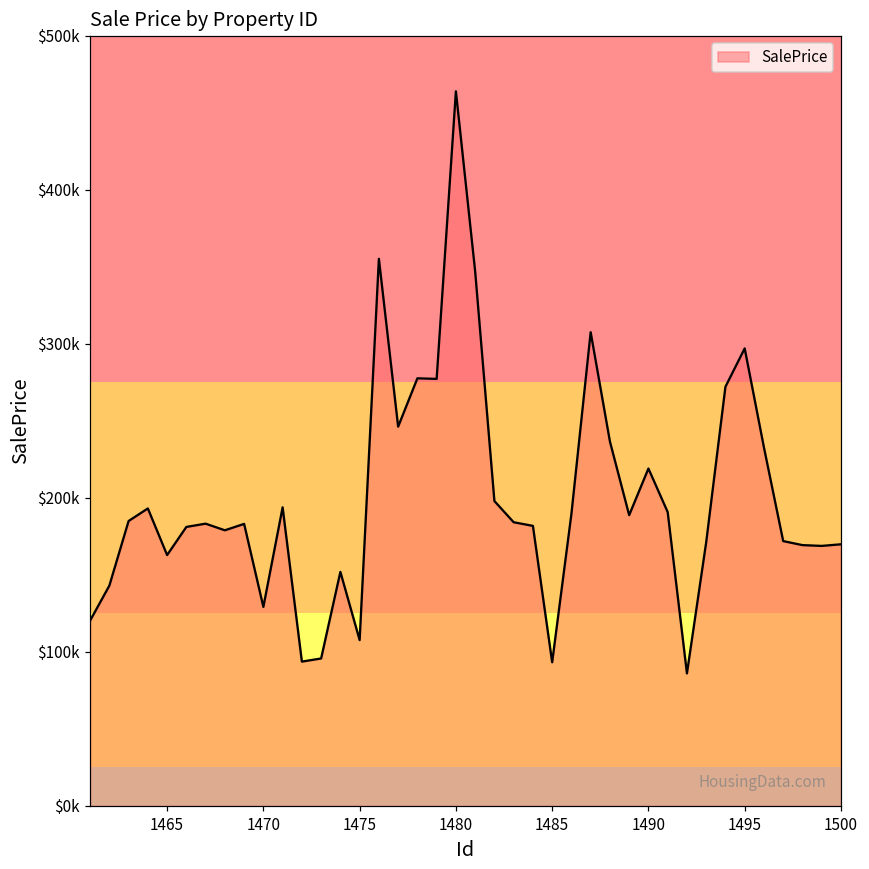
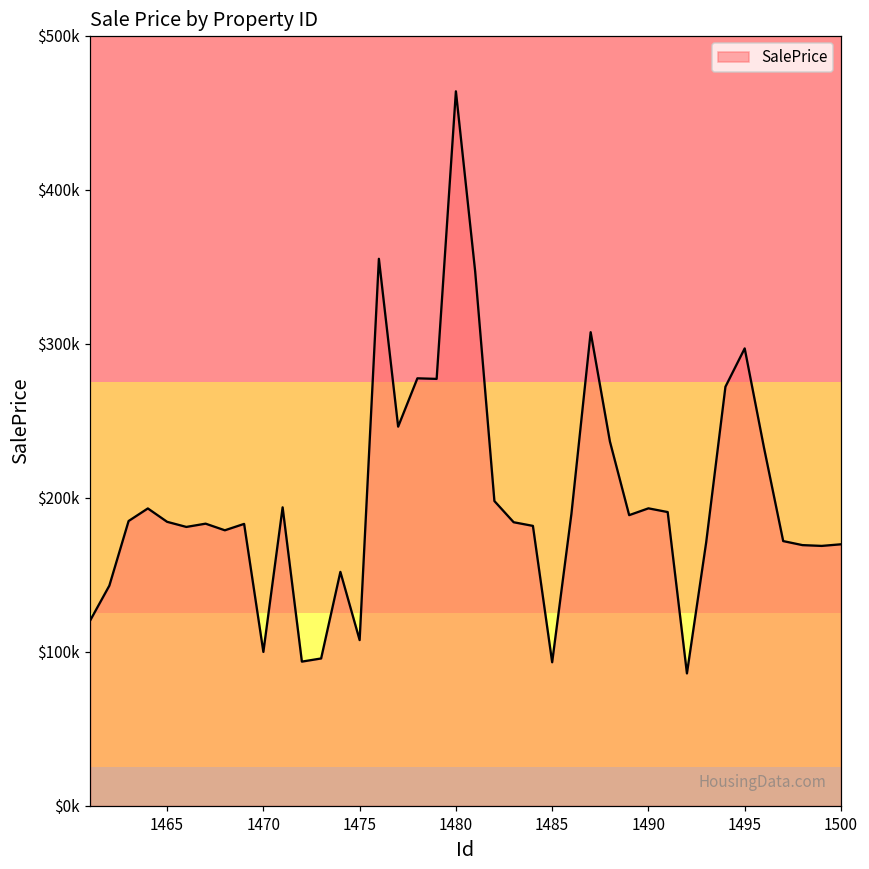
1465: $163000 -> $184000
1470: $129000 -> $100000
1490: $219000 -> $193000
